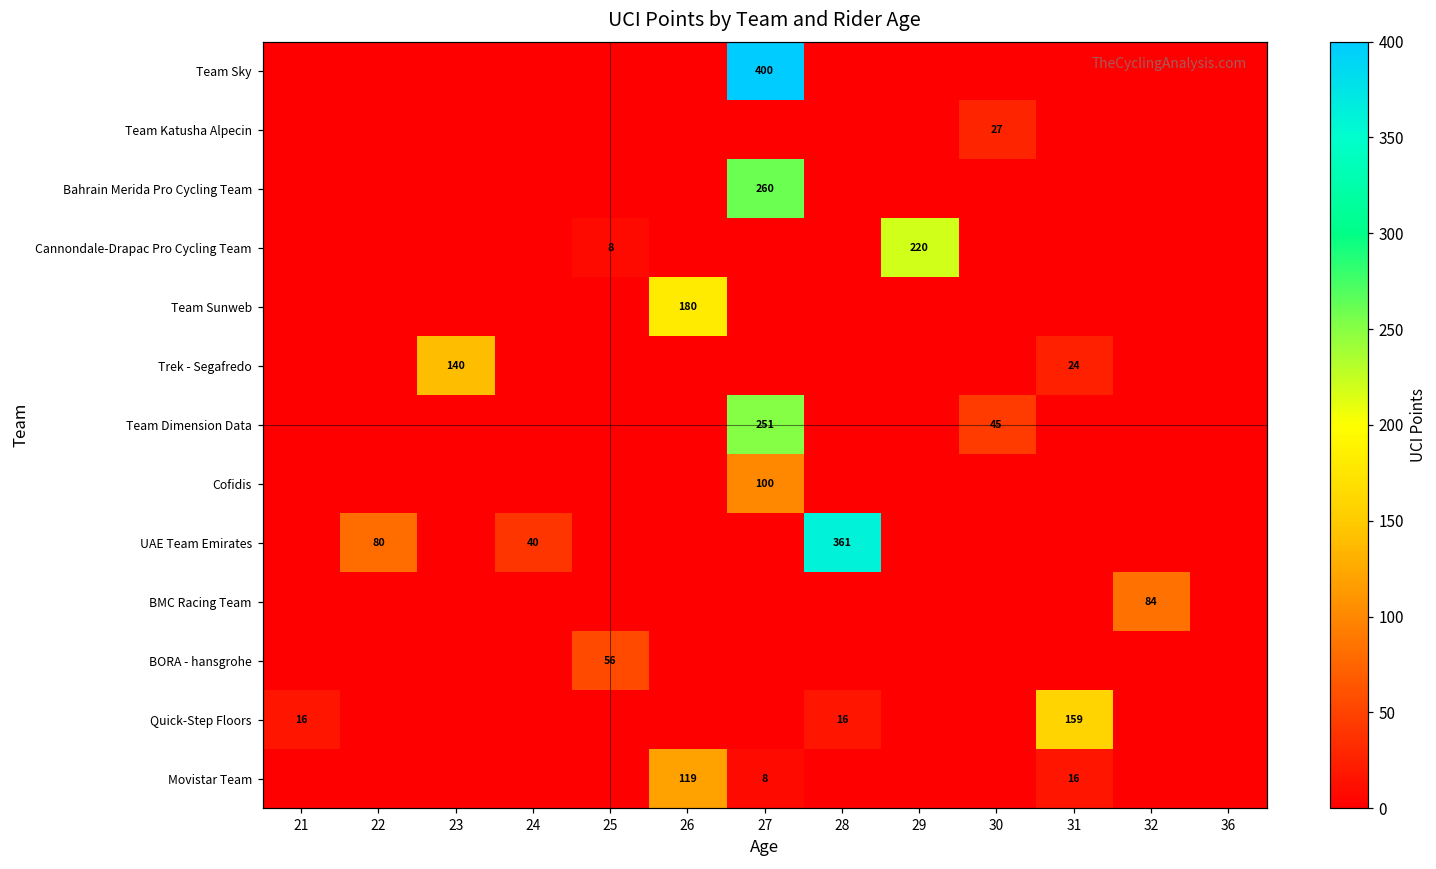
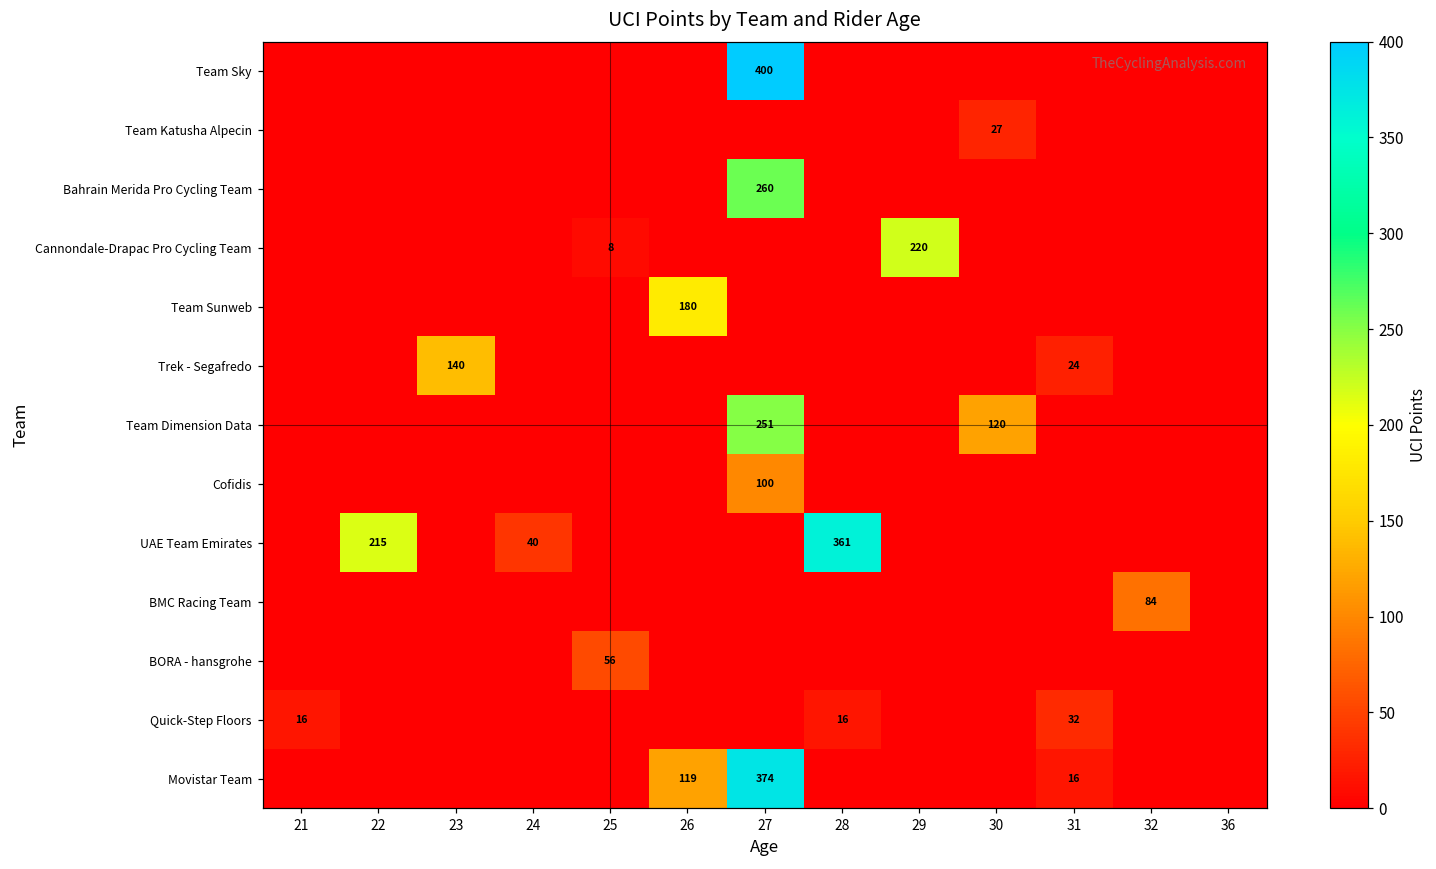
Team Dimension Data, 30: 45 -> 120
UAE Team Emirates, 22: 80 -> 215
Quick-Step Floors, 31: 159 -> 32
Movistar Team, 27: 8 -> 374
